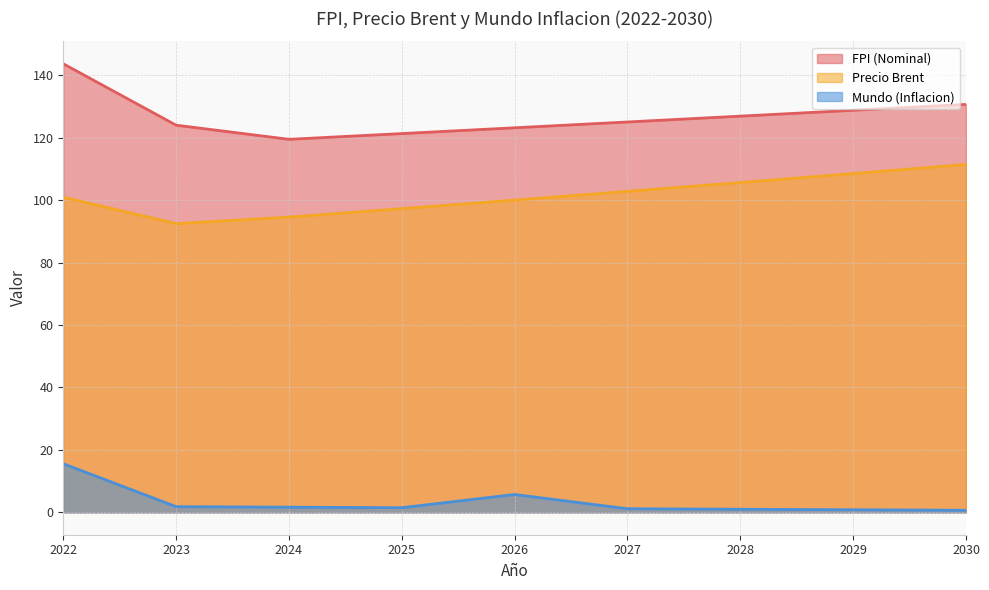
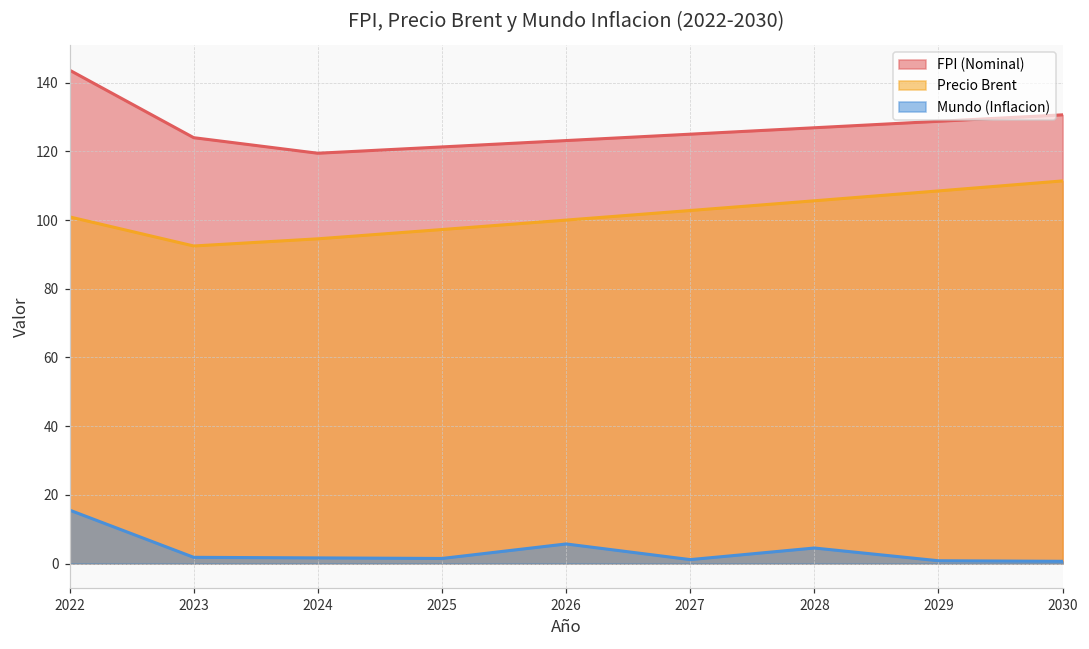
Mundo (Inflacion), 2028: 1 -> 5
